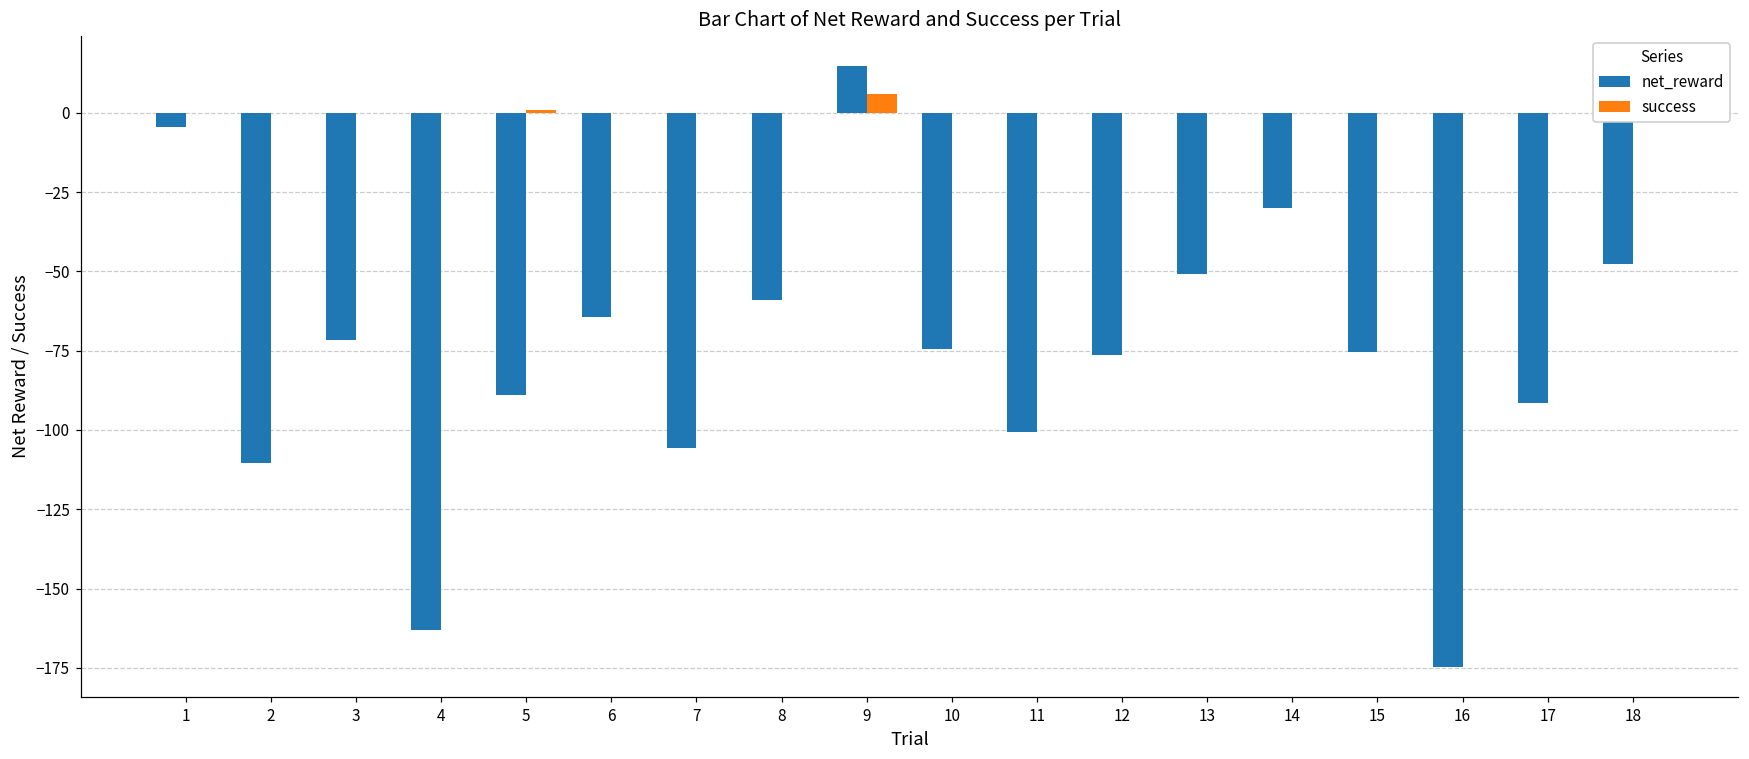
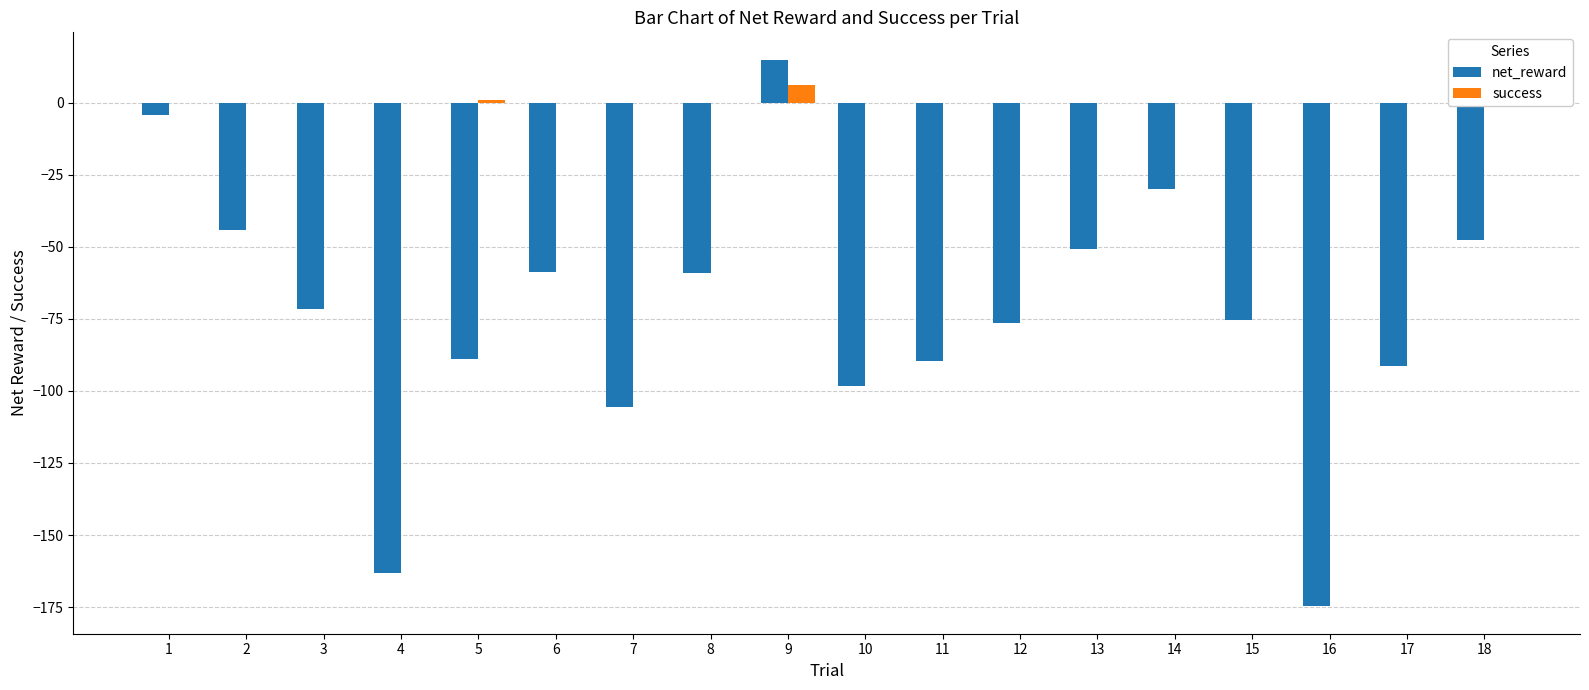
net_reward, 2: -110 -> -44
net_reward, 6: -64 -> -59
net_reward, 10: -74 -> -98
net_reward, 11: -101 -> -90
